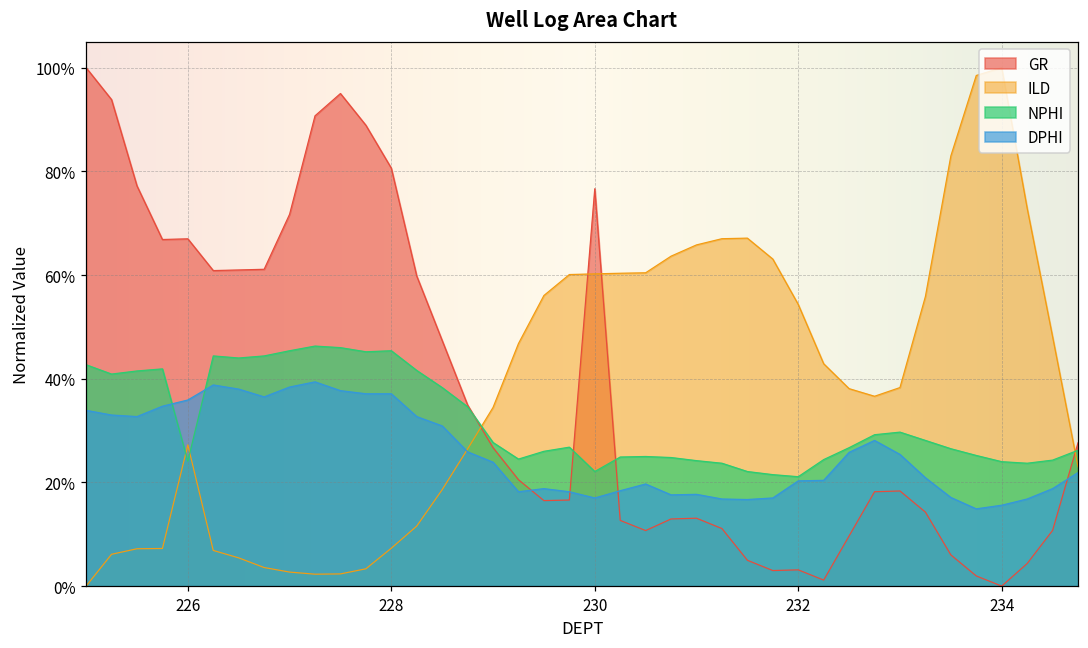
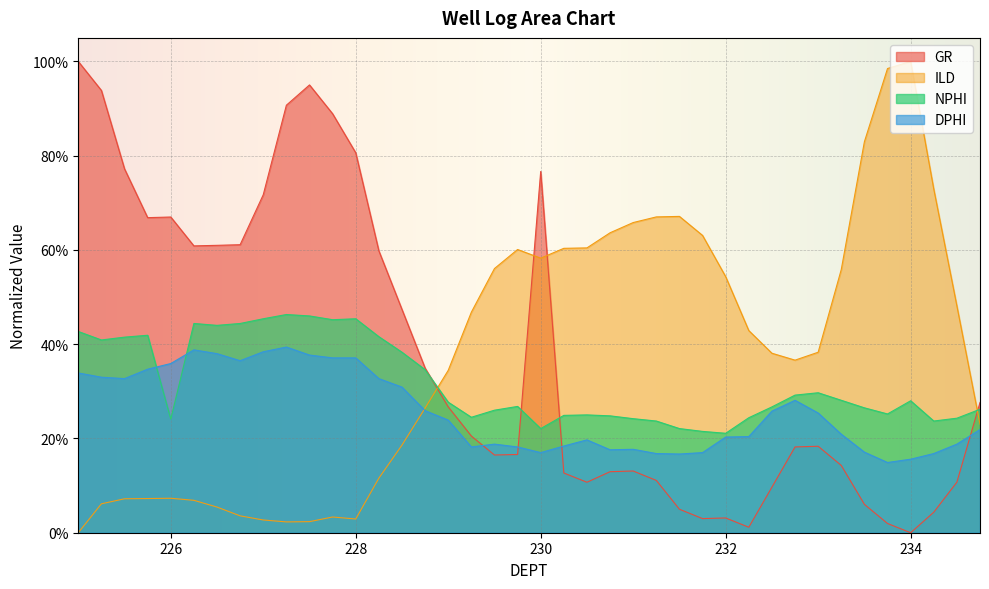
ILD, 226: 27% -> 7%
ILD, 228: 7% -> 3%
ILD, 230: 60% -> 58%
NPHI, 234: 24% -> 28%
